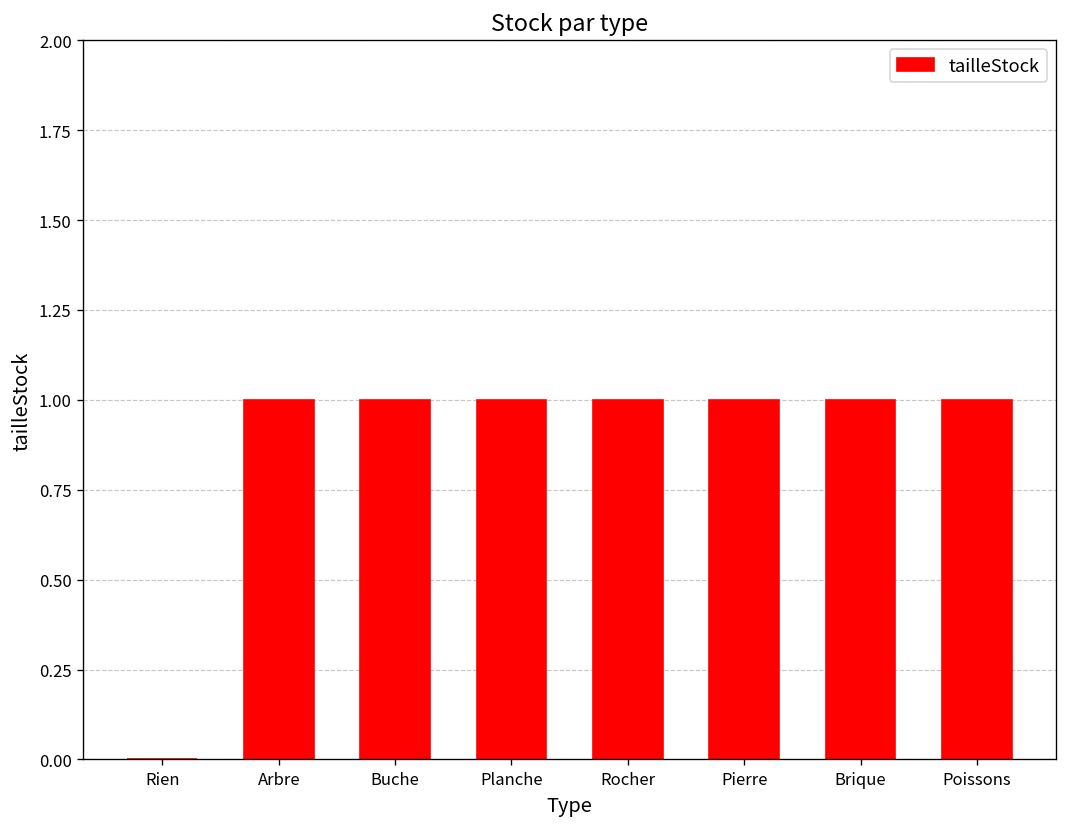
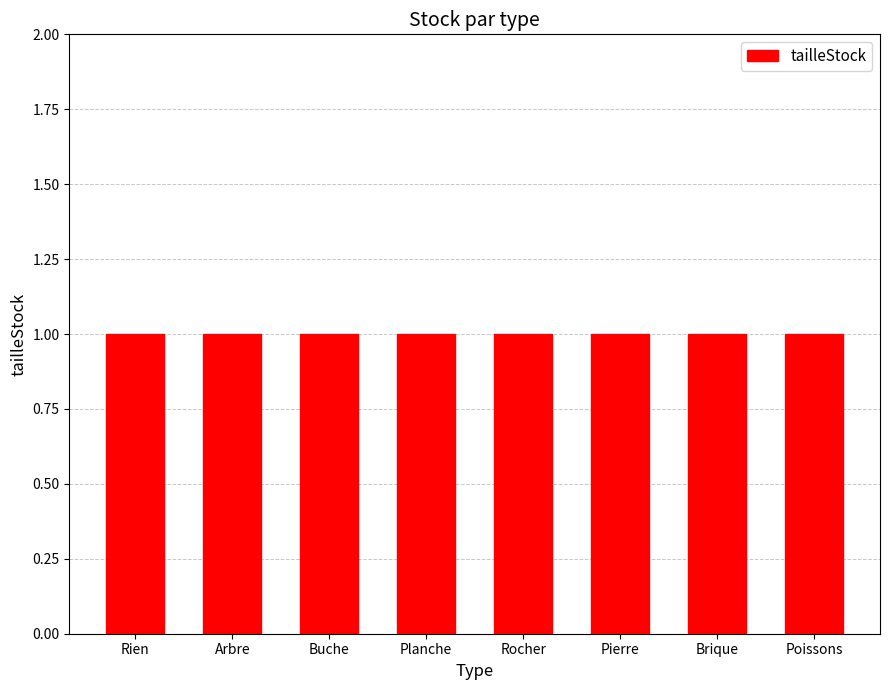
Rien: 0 -> 1
